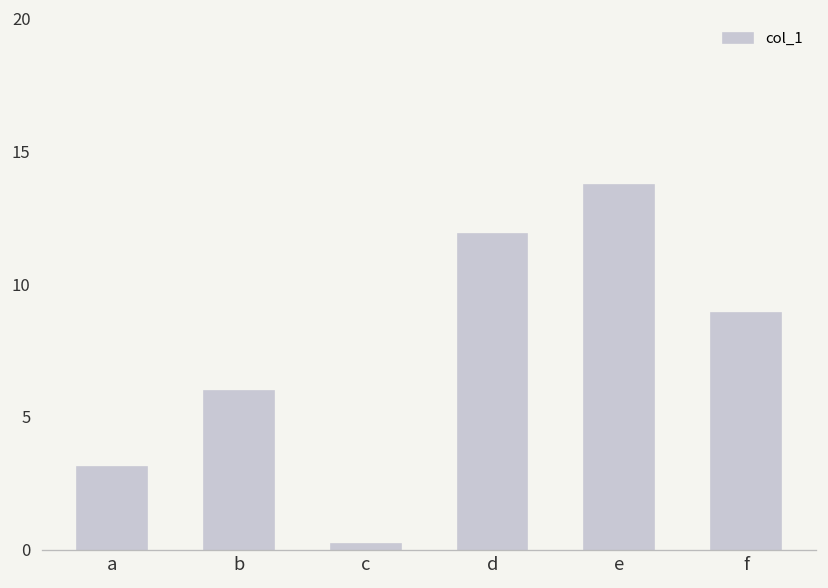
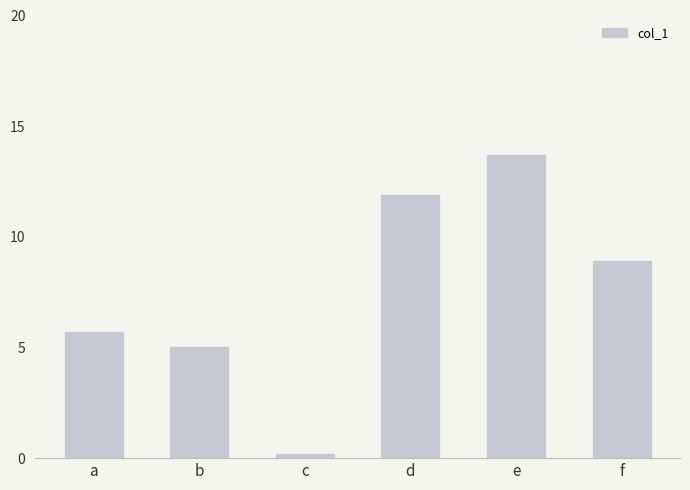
a: 3.1 -> 5.7
b: 6.0 -> 5.0
